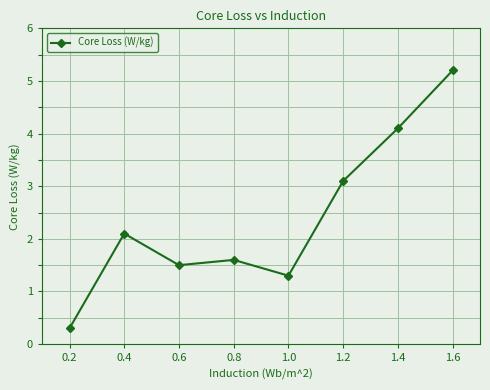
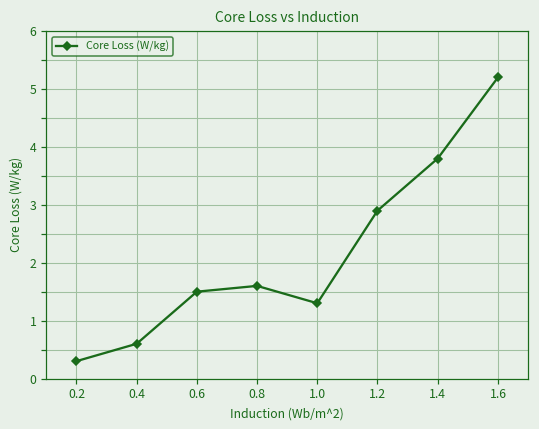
0.4: 2.1 -> 0.6
1.2: 3.1 -> 2.9
1.4: 4.1 -> 3.8
